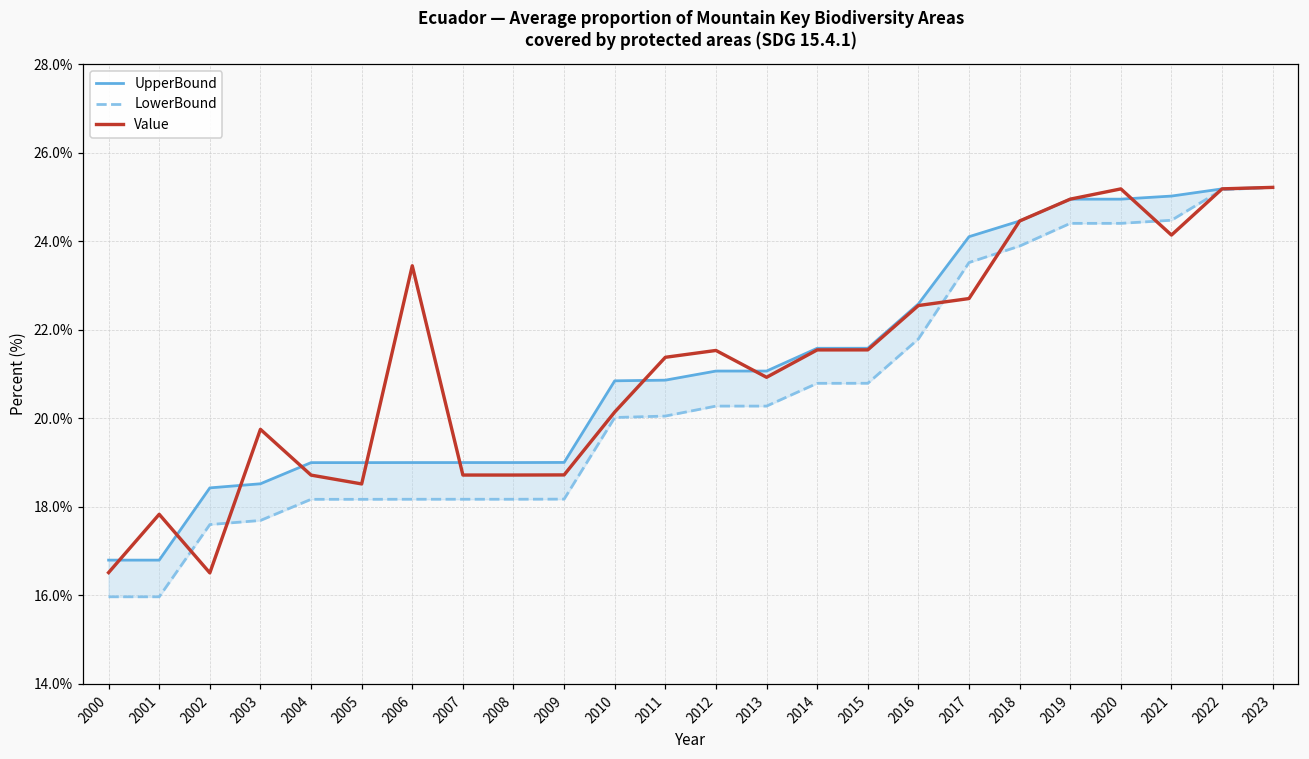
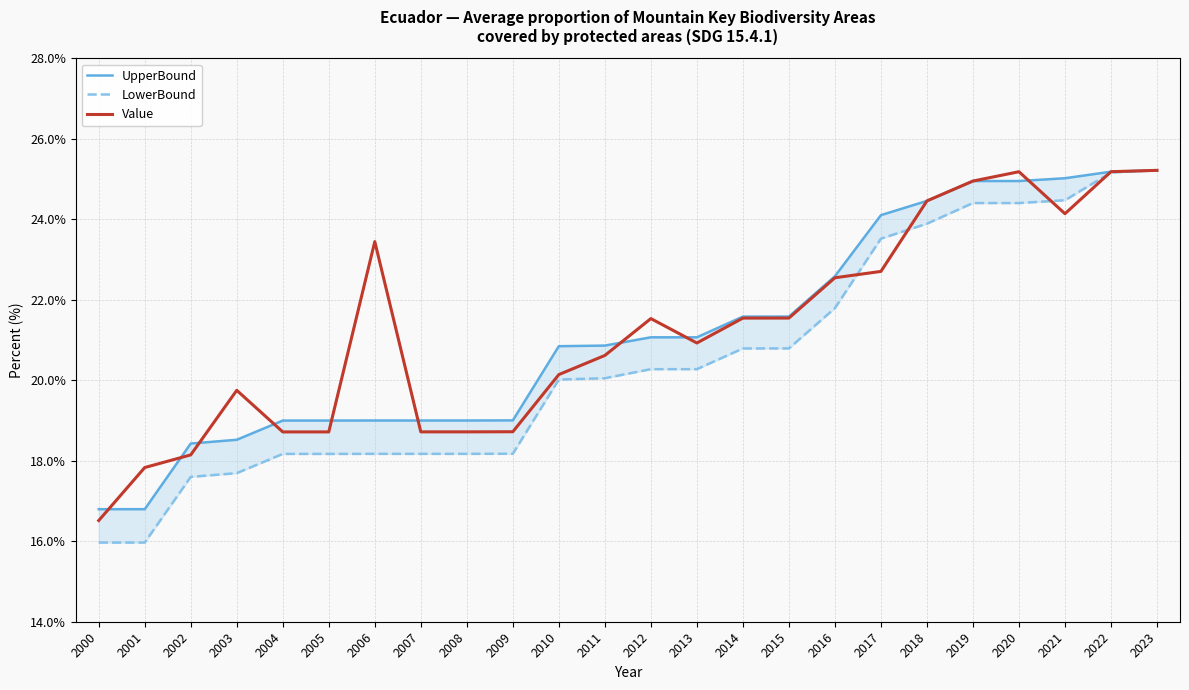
Value, 2002: 16.5% -> 18.1%
Value, 2005: 18.5% -> 18.7%
Value, 2011: 21.4% -> 20.6%
